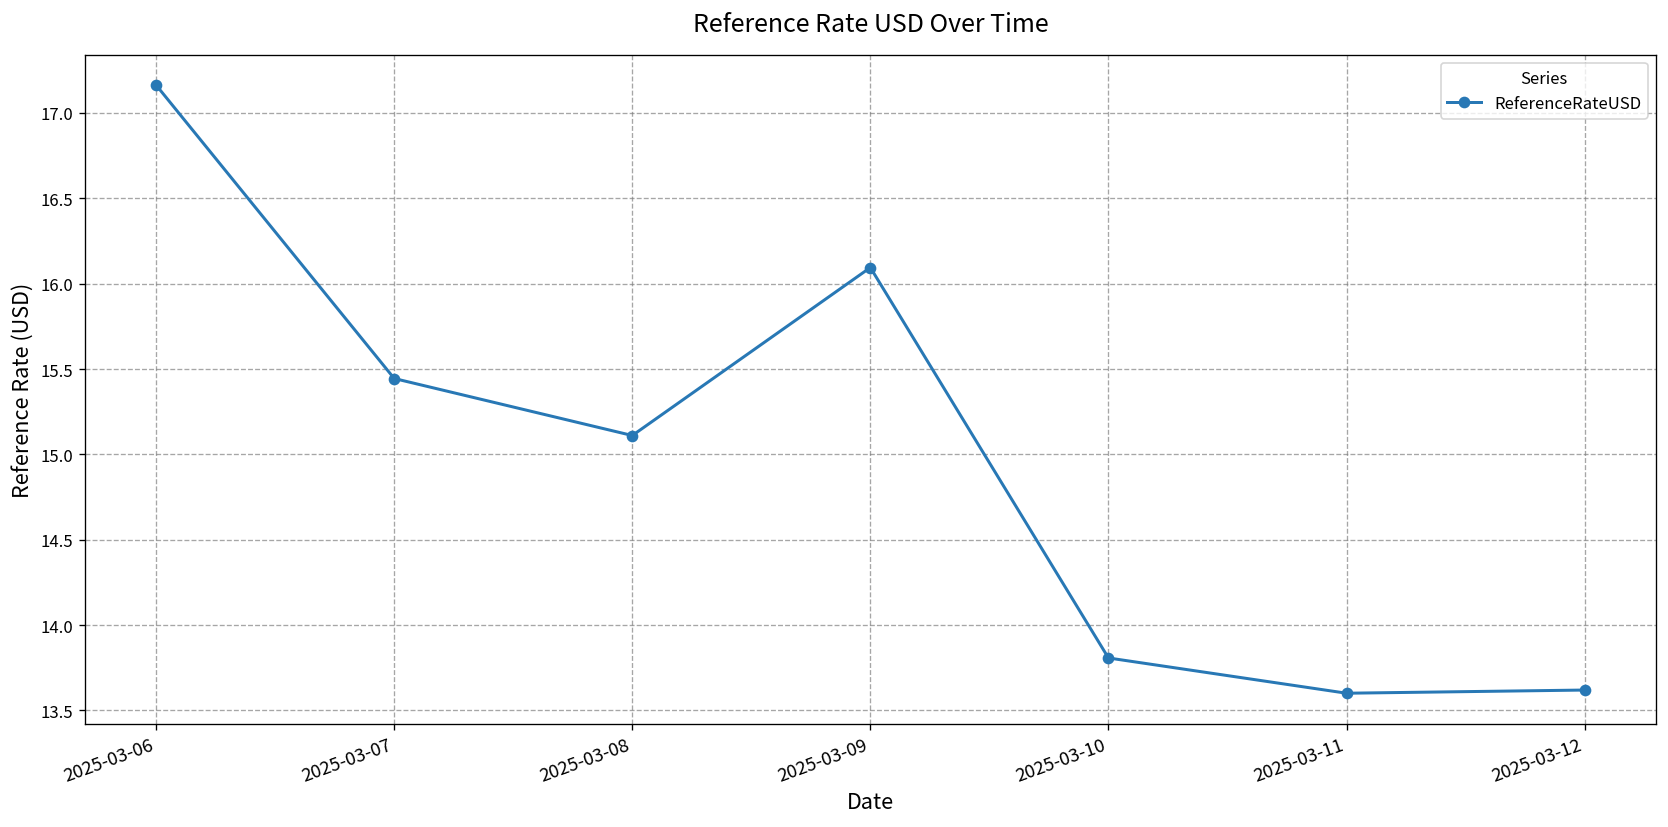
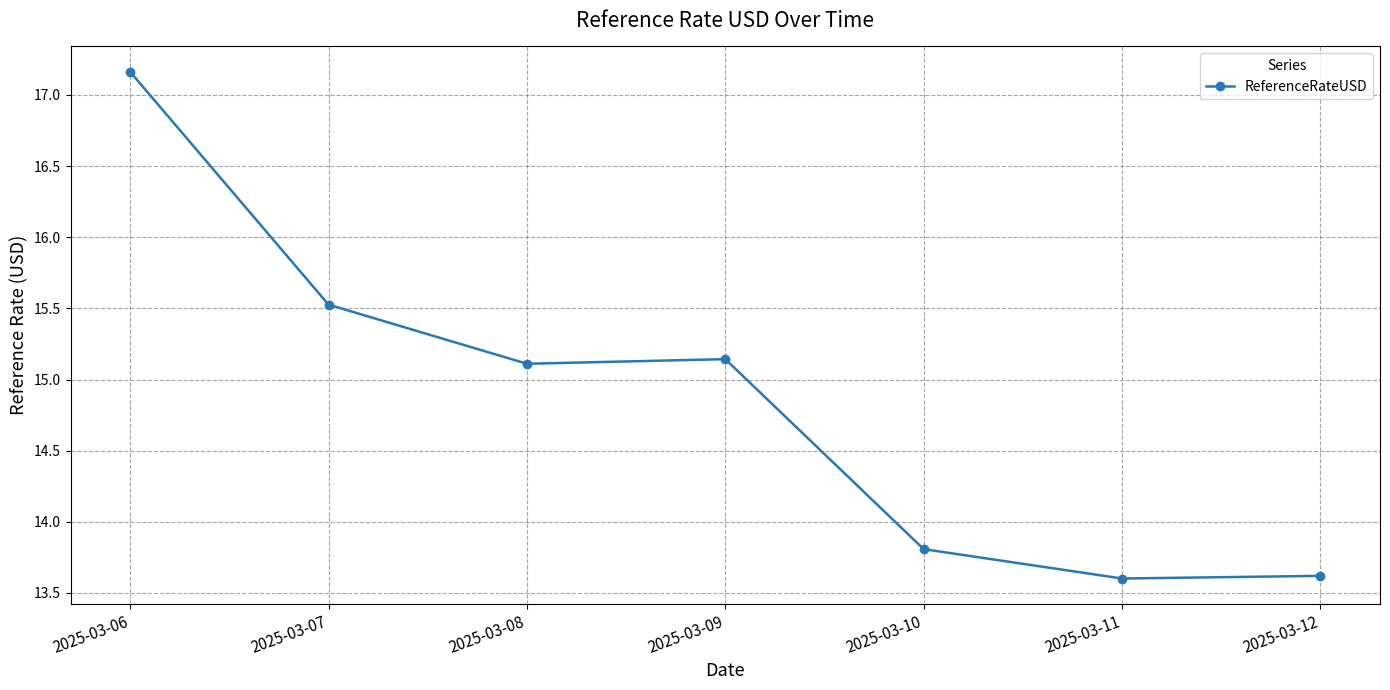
2025-03-07: 15.44 -> 15.53
2025-03-09: 16.09 -> 15.14
